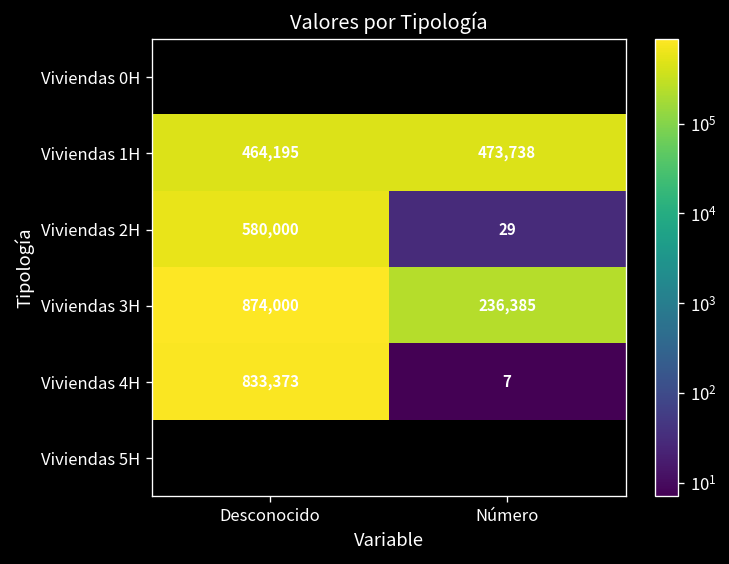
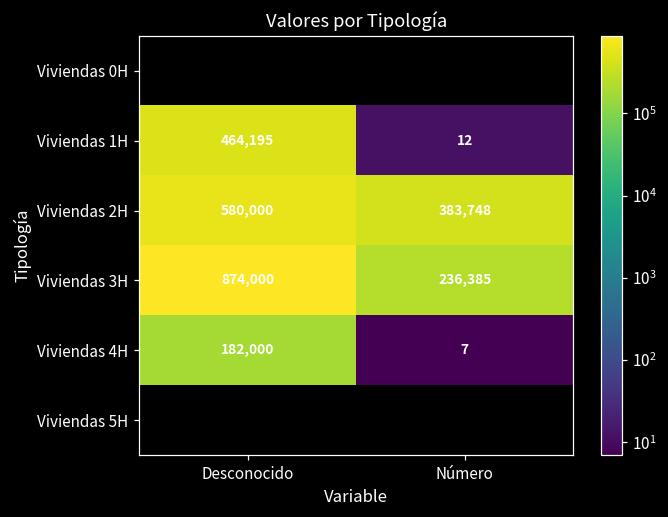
Viviendas 1H, Número: 473,738 -> 12
Viviendas 2H, Número: 29 -> 383,748
Viviendas 4H, Desconocido: 833,373 -> 182,000
